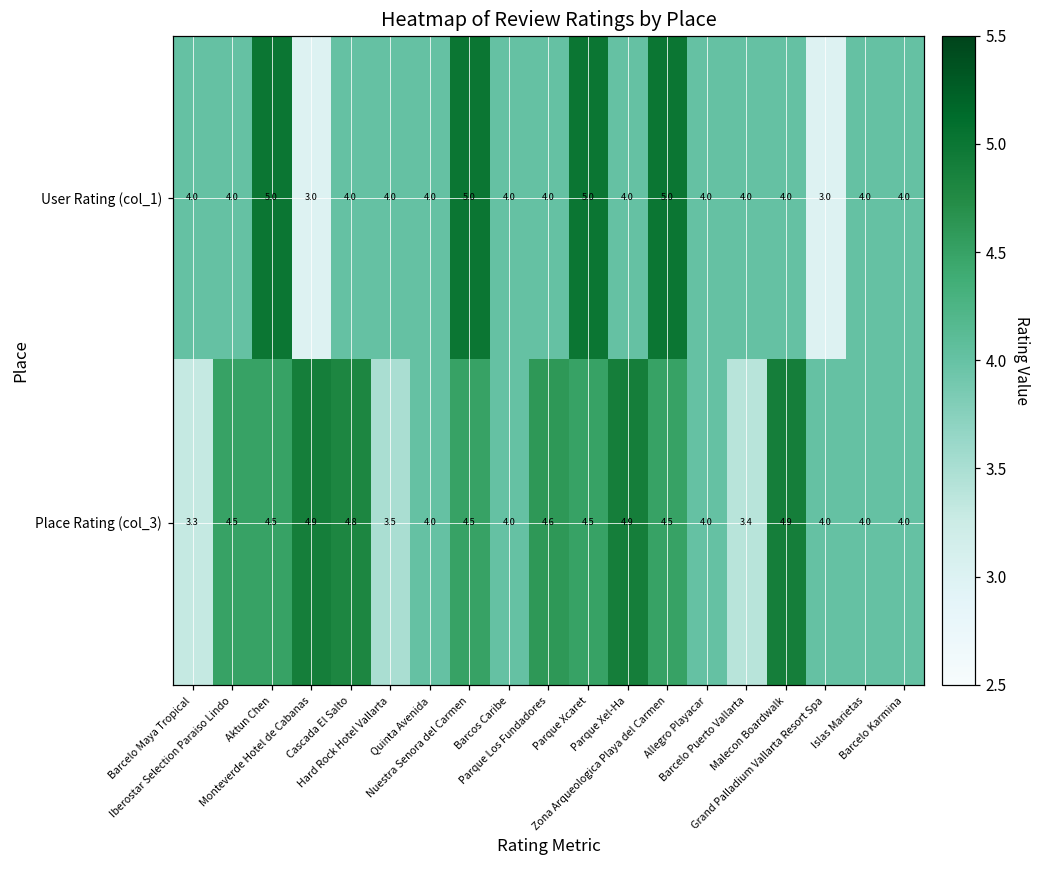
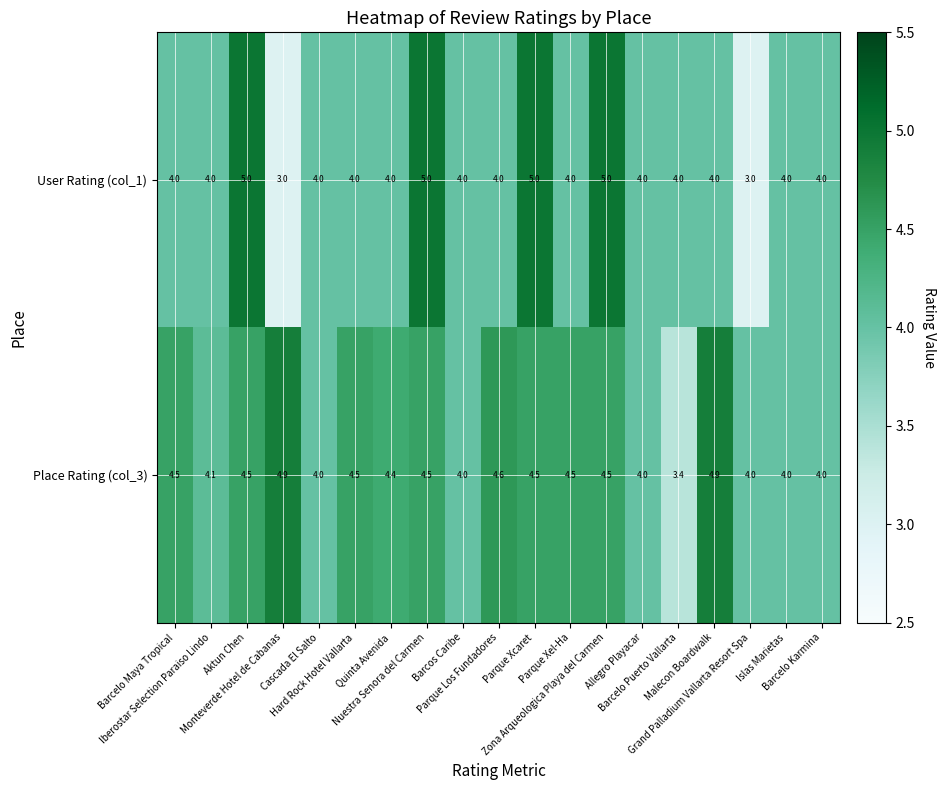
Place Rating (col_3), Barcelo Maya Tropical: 3.3 -> 4.5
Place Rating (col_3), Iberostar Selection Paraiso Lindo: 4.5 -> 4.1
Place Rating (col_3), Cascada El Salto: 4.8 -> 4.0
Place Rating (col_3), Hard Rock Hotel Vallarta: 3.5 -> 4.5
Place Rating (col_3), Quinta Avenida: 4.0 -> 4.4
Place Rating (col_3), Parque Xel-Ha: 4.9 -> 4.5
